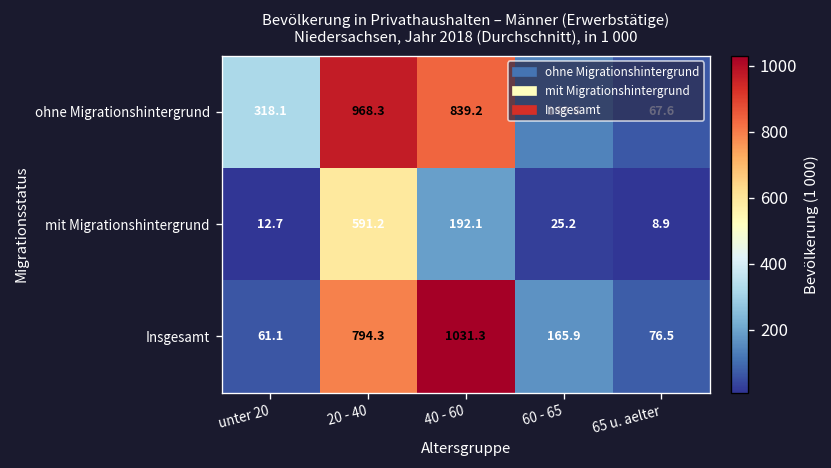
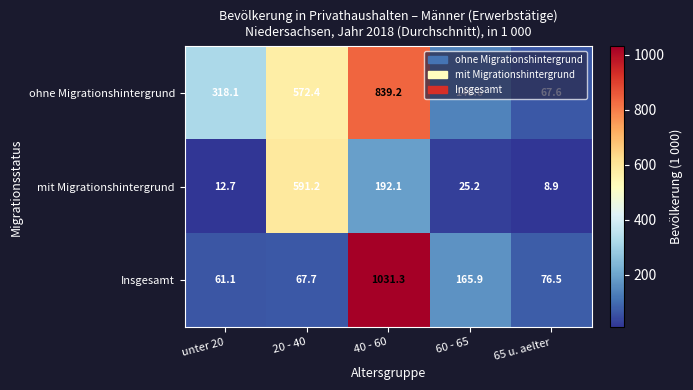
ohne Migrationshintergrund, 20 - 40: 968.3 -> 572.4
Insgesamt, 20 - 40: 794.3 -> 67.7
